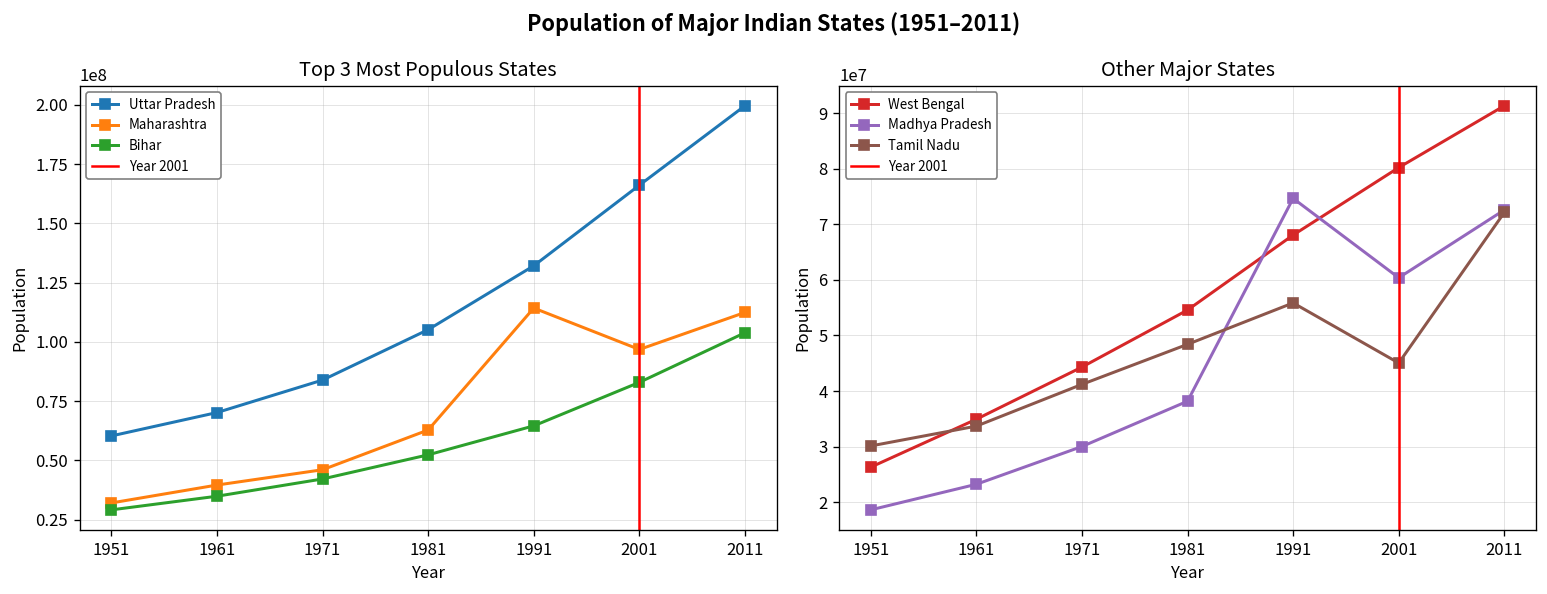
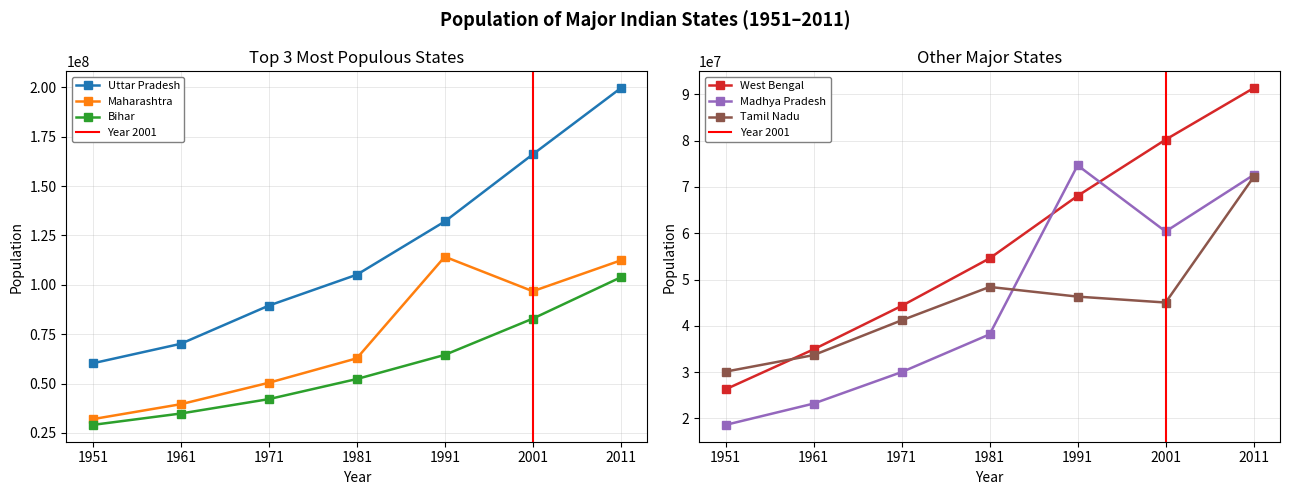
Top 3 Most Populous States, Uttar Pradesh, 1971: 84000000 -> 89000000
Top 3 Most Populous States, Maharashtra, 1971: 46000000 -> 50000000
Other Major States, Tamil Nadu, 1991: 56000000 -> 46000000
